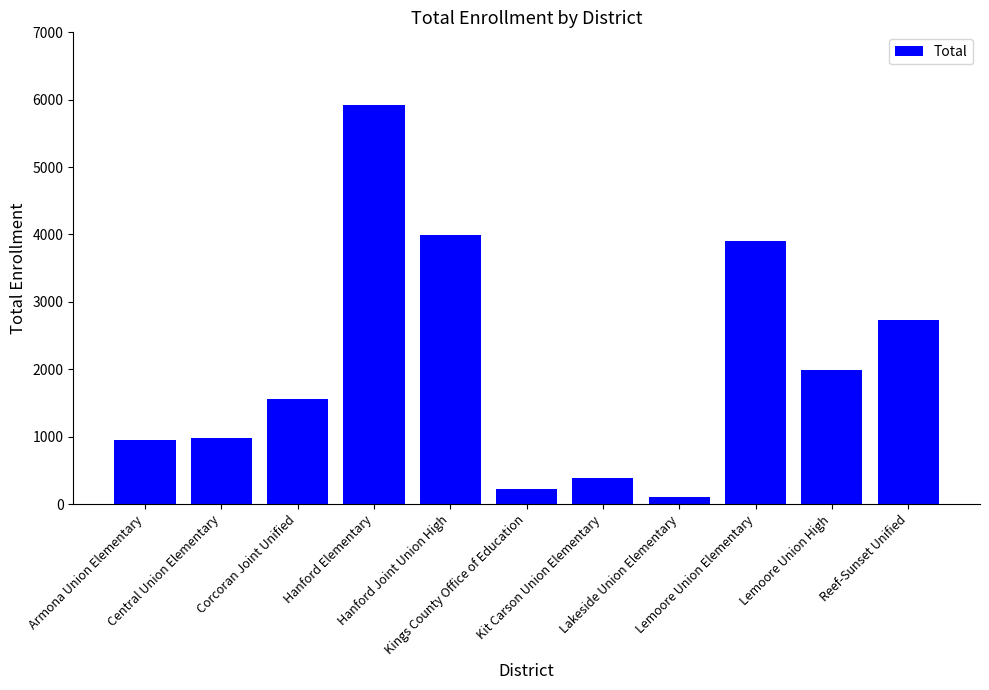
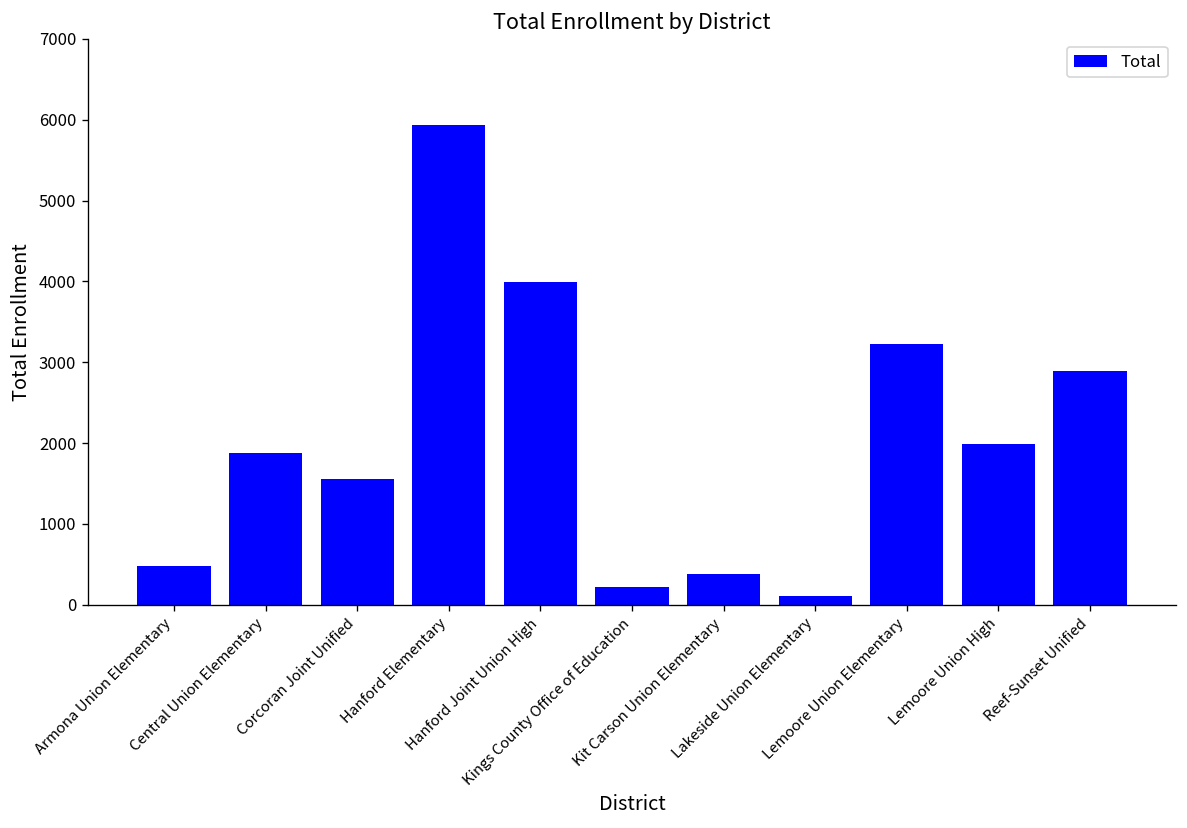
Armona Union Elementary: 900 -> 500
Central Union Elementary: 1000 -> 1900
Lemoore Union Elementary: 3900 -> 3200
Reef-Sunset Unified: 2700 -> 2900
